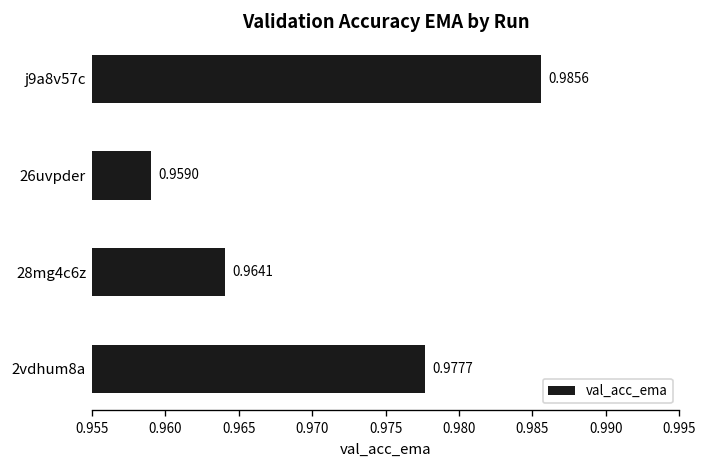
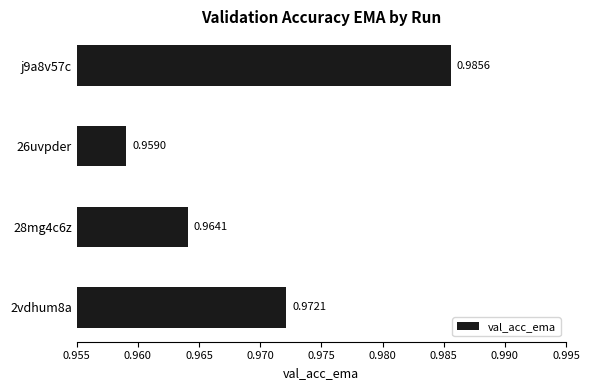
2vdhum8a: 0.9777 -> 0.9721
